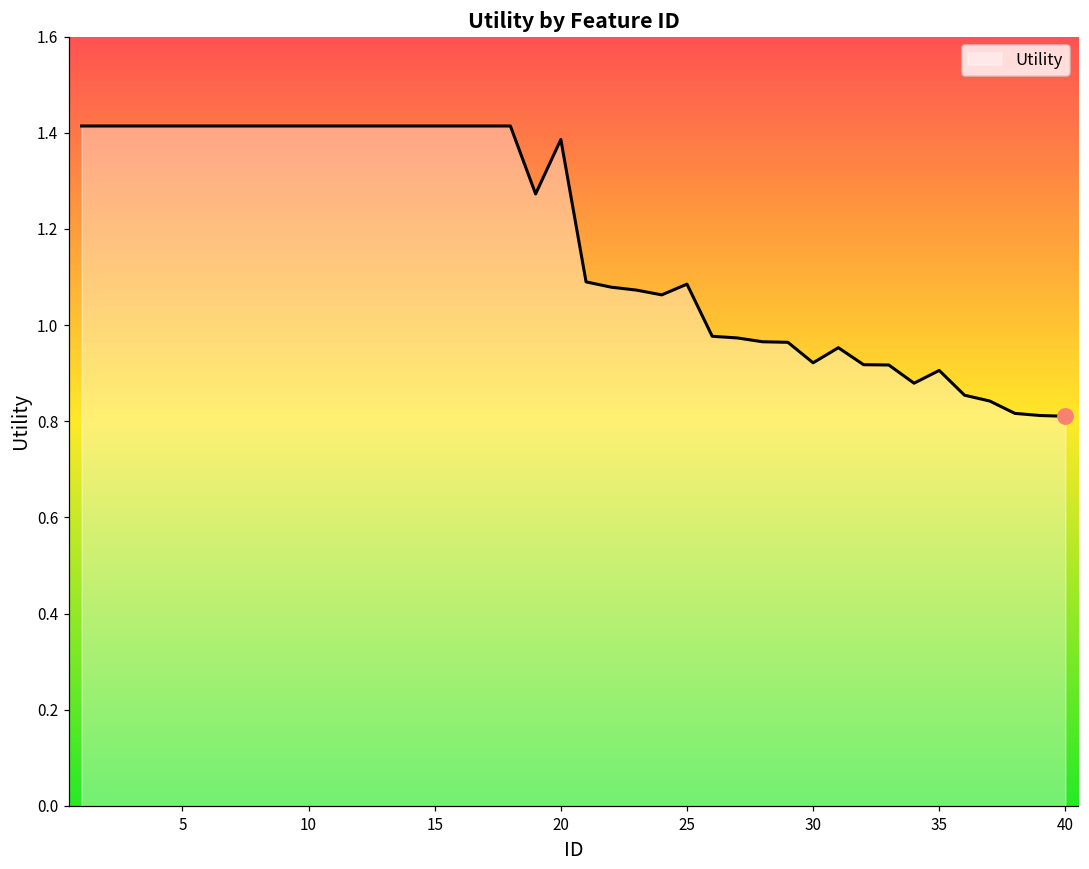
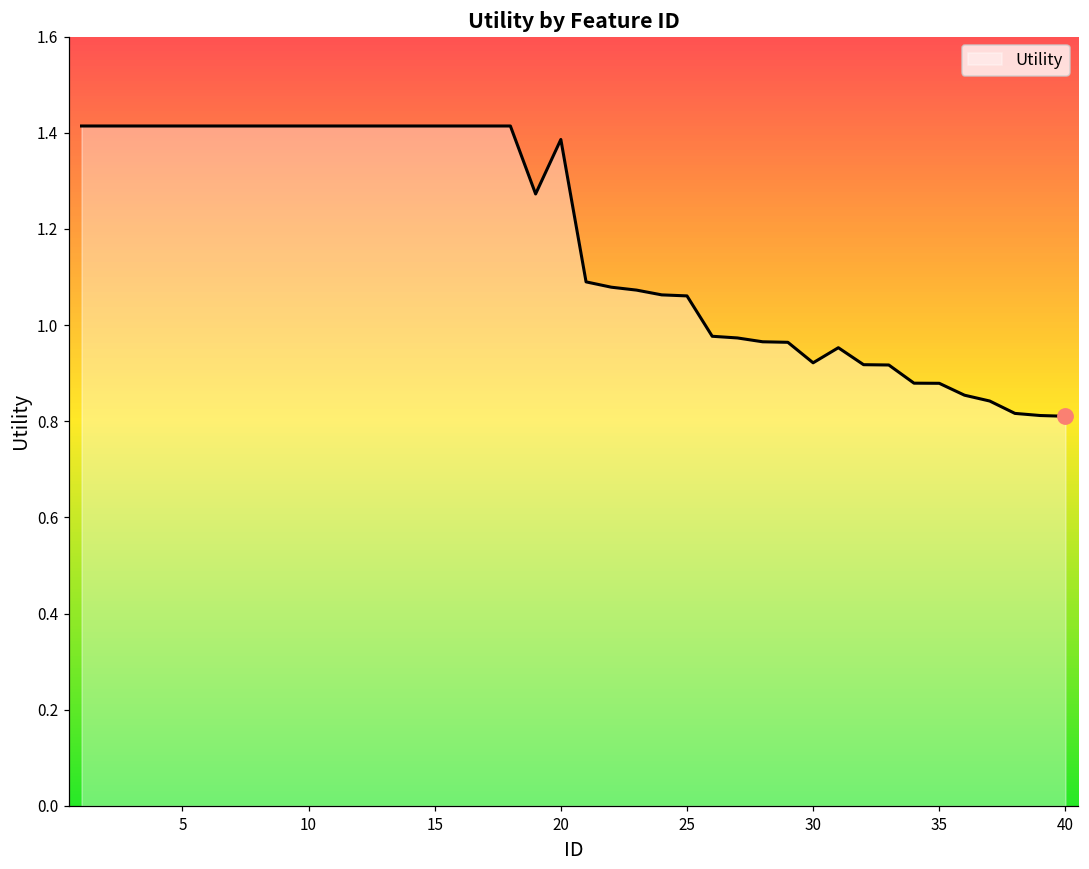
Utility, 25: 1.09 -> 1.06
Utility, 35: 0.91 -> 0.88
